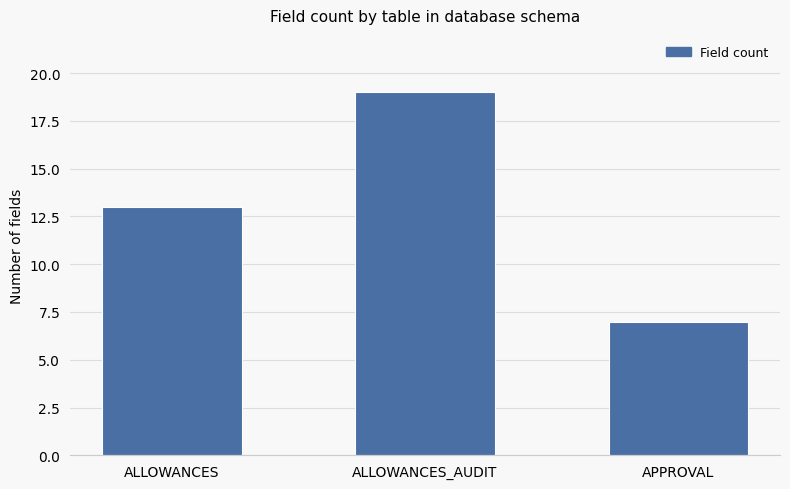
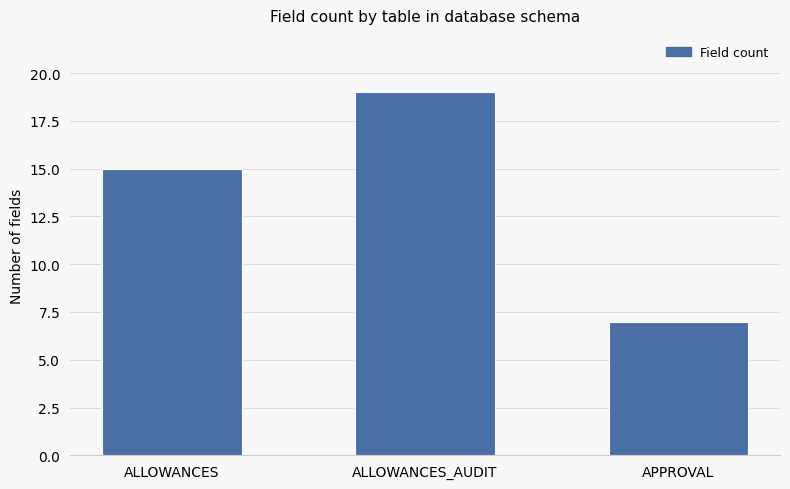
ALLOWANCES: 13 -> 15
